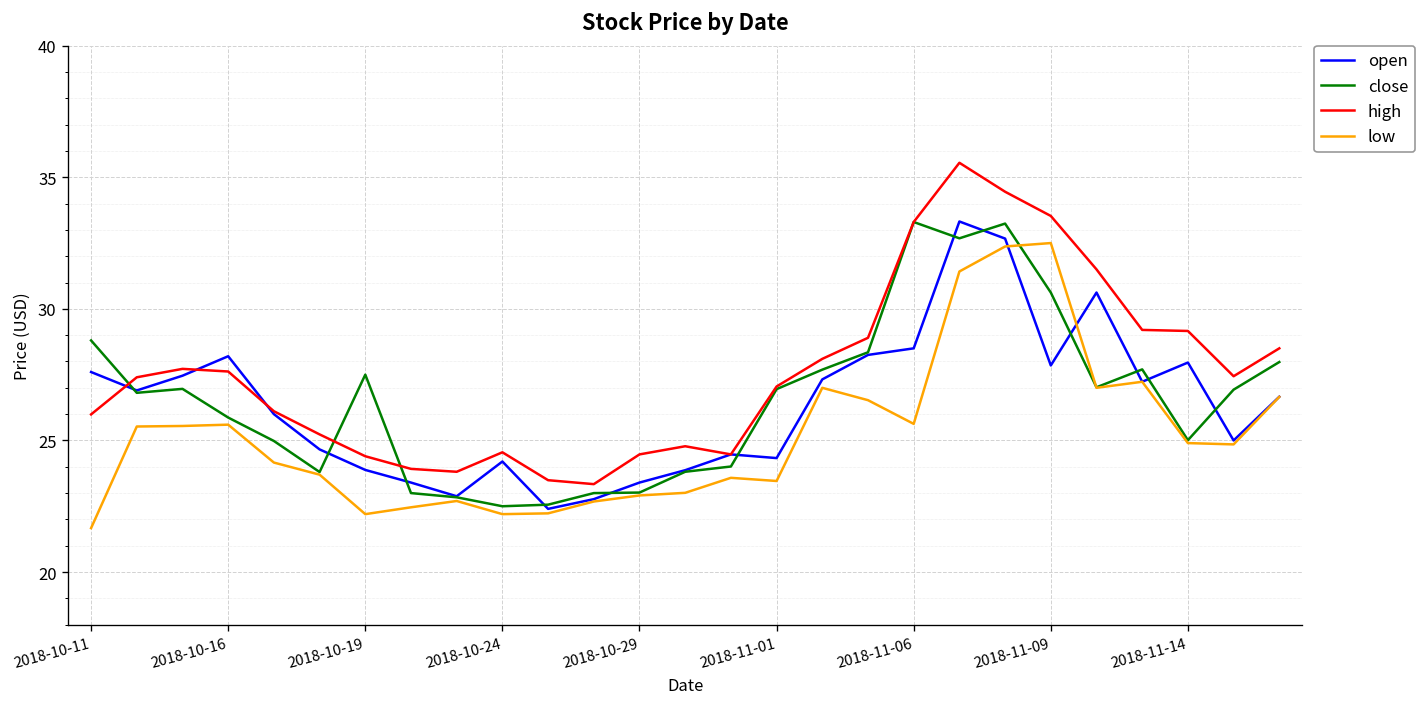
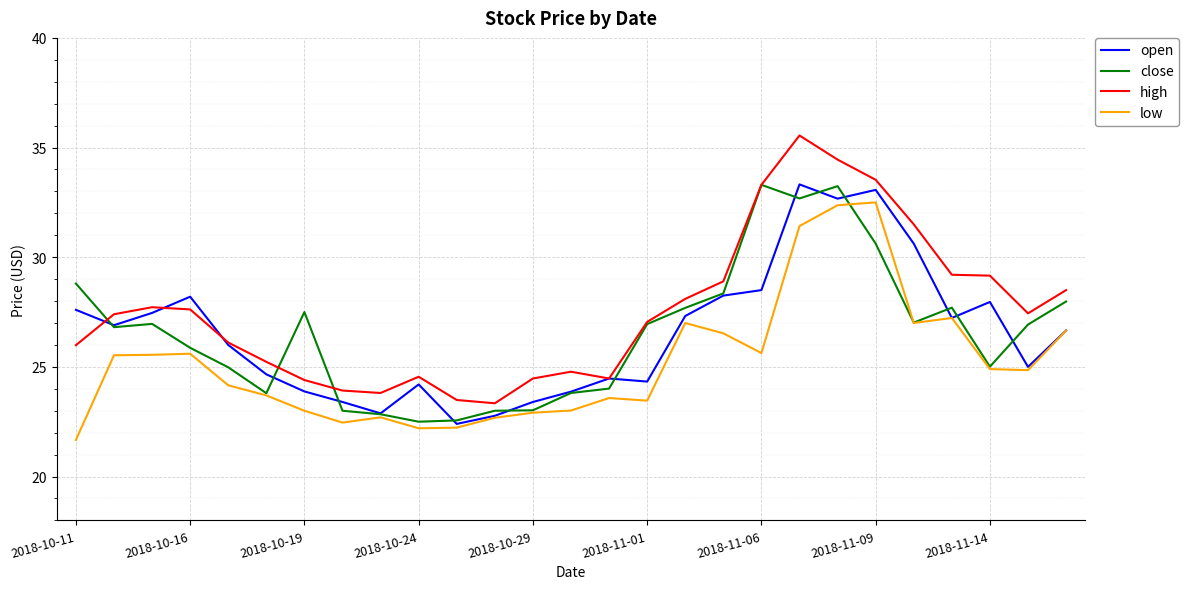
low, 2018-10-19: 22.2 -> 23.0
open, 2018-11-09: 27.9 -> 33.1
